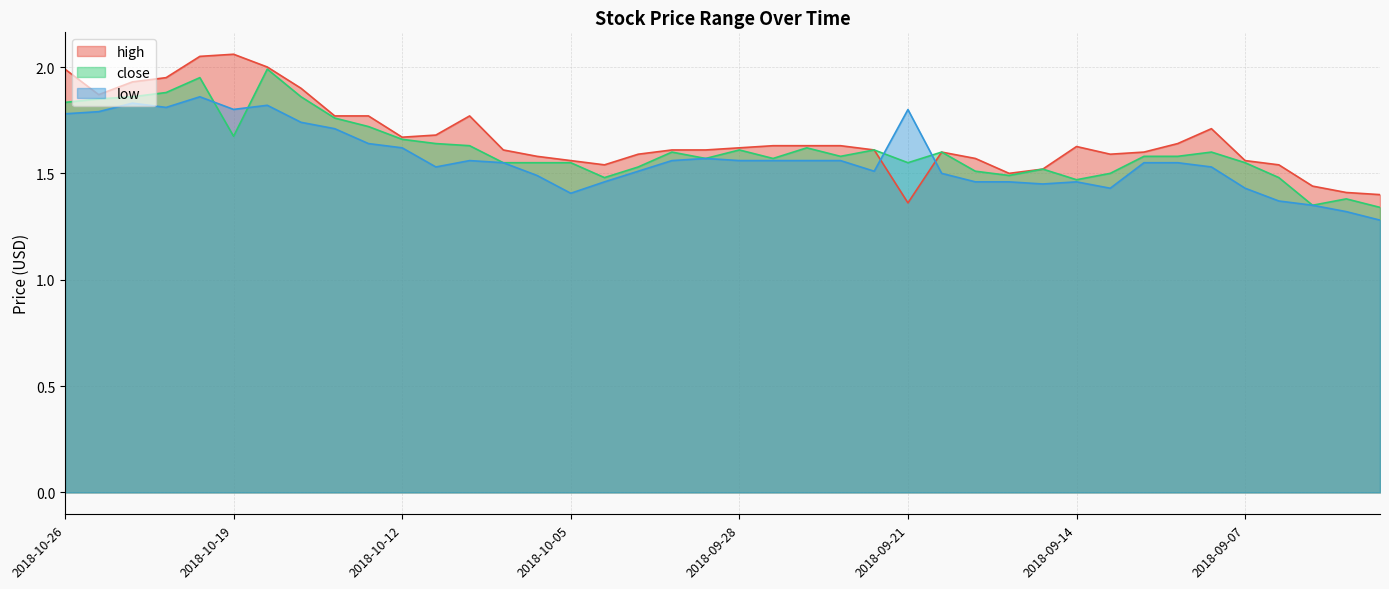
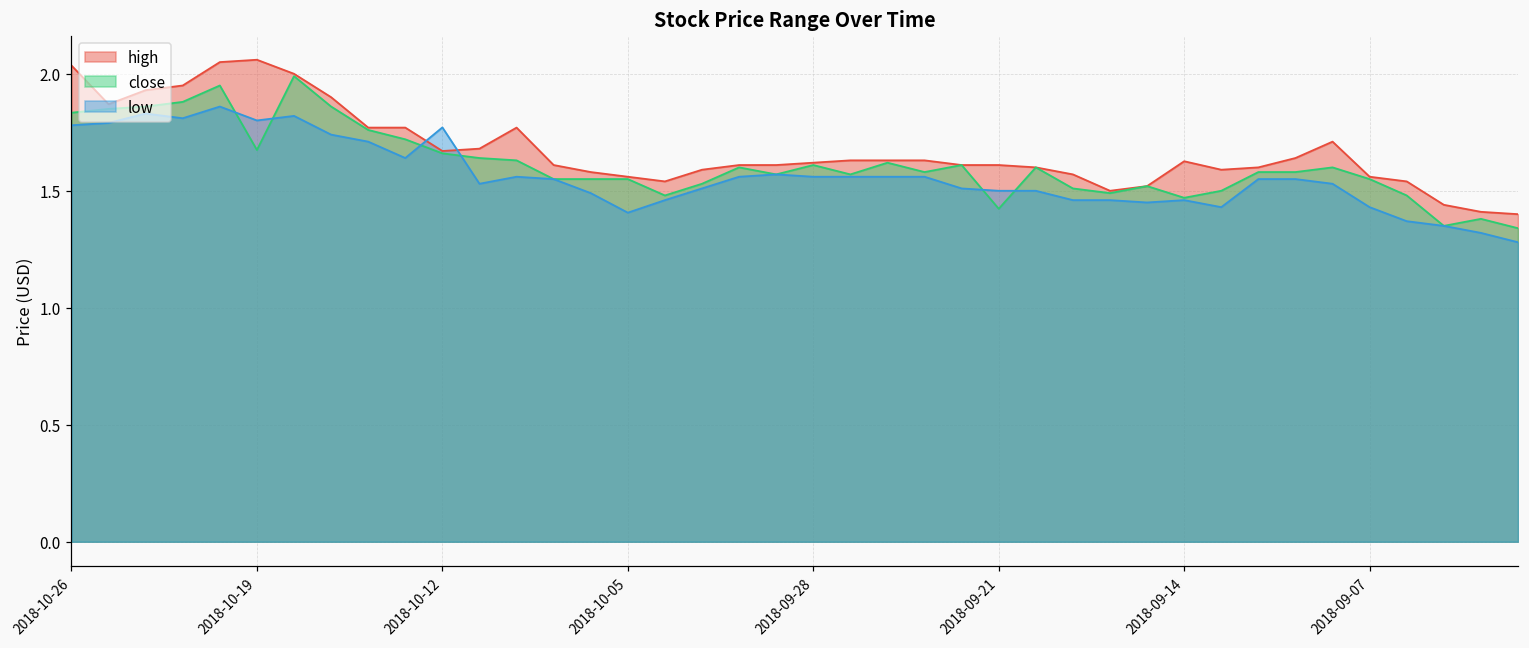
high, 2018-10-26: 1.99 -> 2.04
low, 2018-10-12: 1.62 -> 1.77
high, 2018-09-21: 1.36 -> 1.61
close, 2018-09-21: 1.55 -> 1.42
low, 2018-09-21: 1.8 -> 1.5
